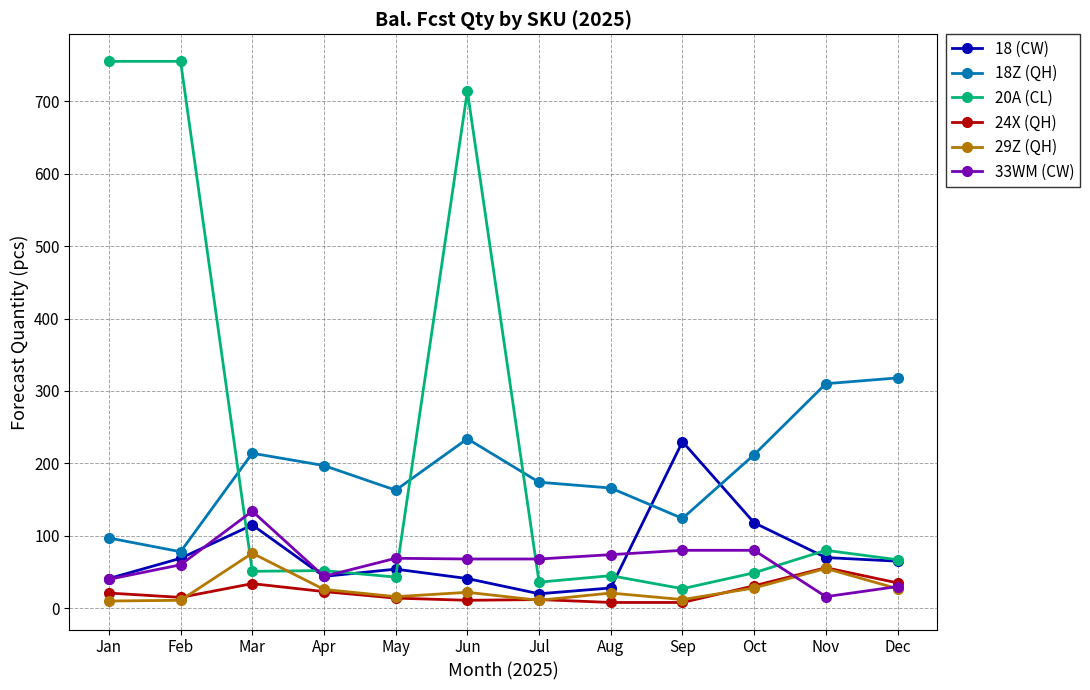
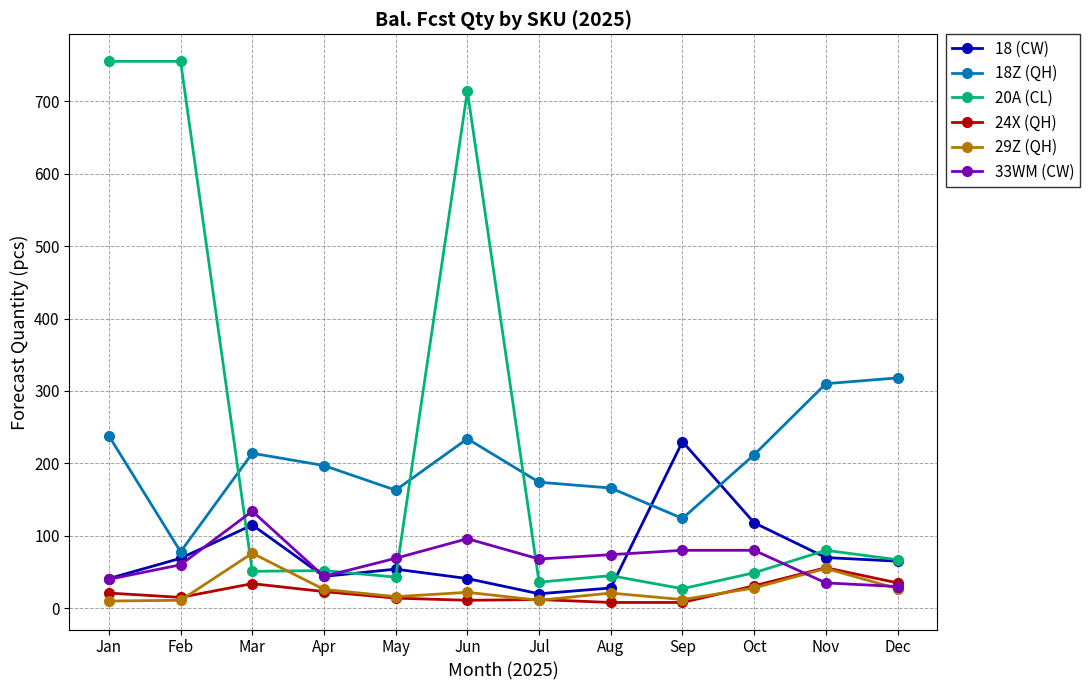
18Z (QH), Jan: 100 -> 240
33WM (CW), Jun: 70 -> 100
33WM (CW), Nov: 20 -> 40
